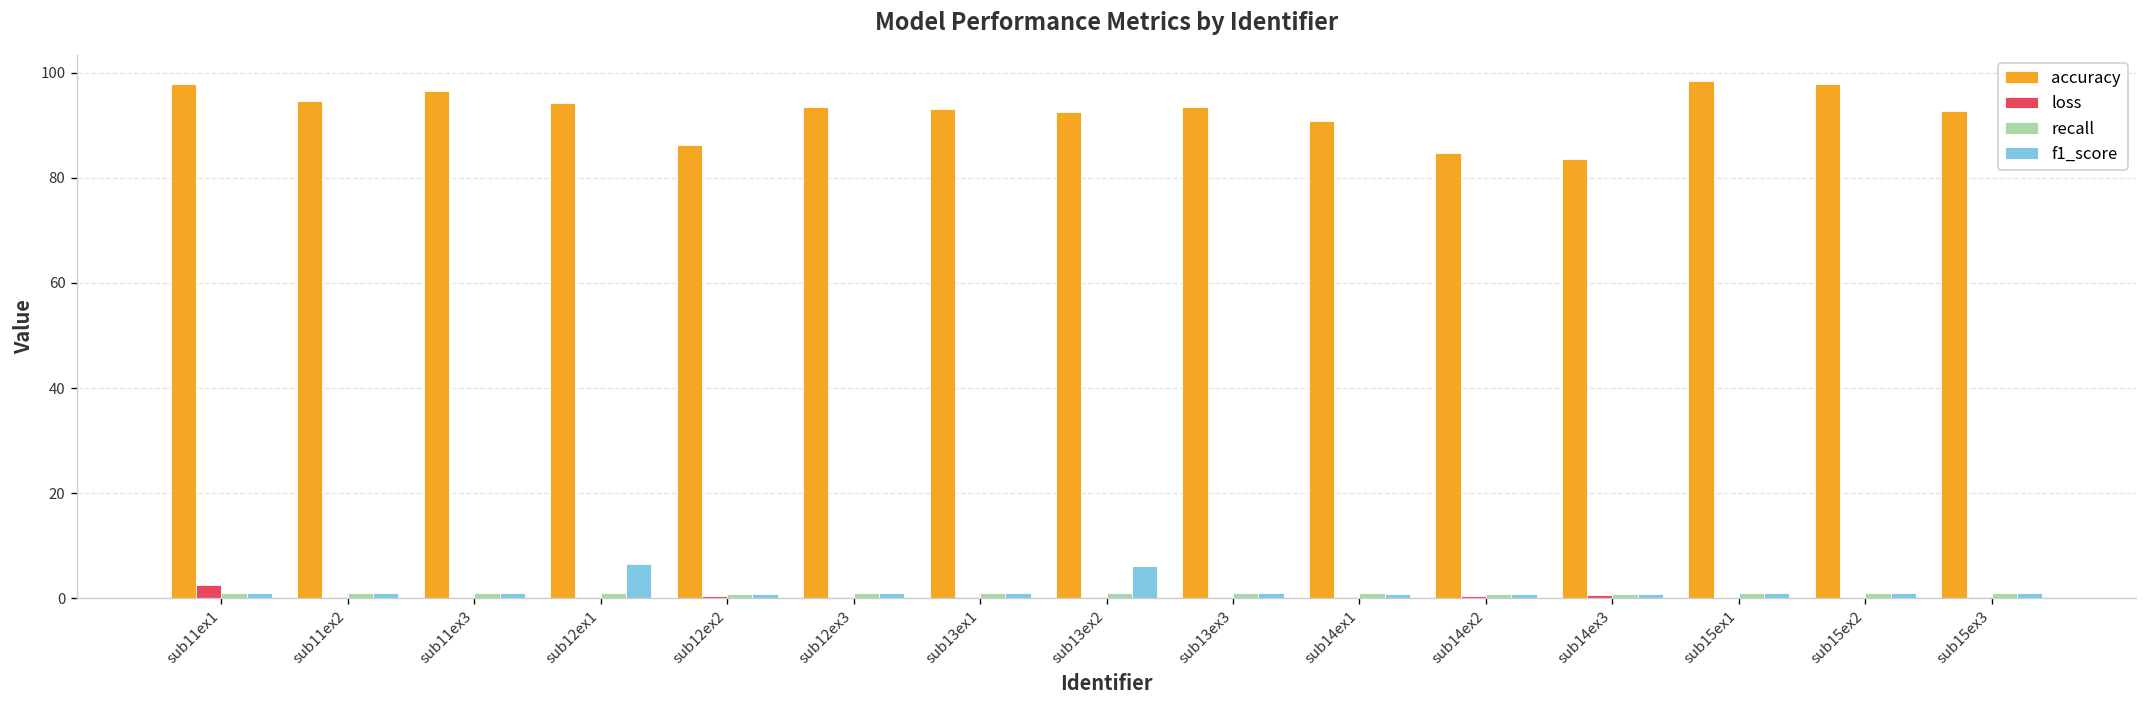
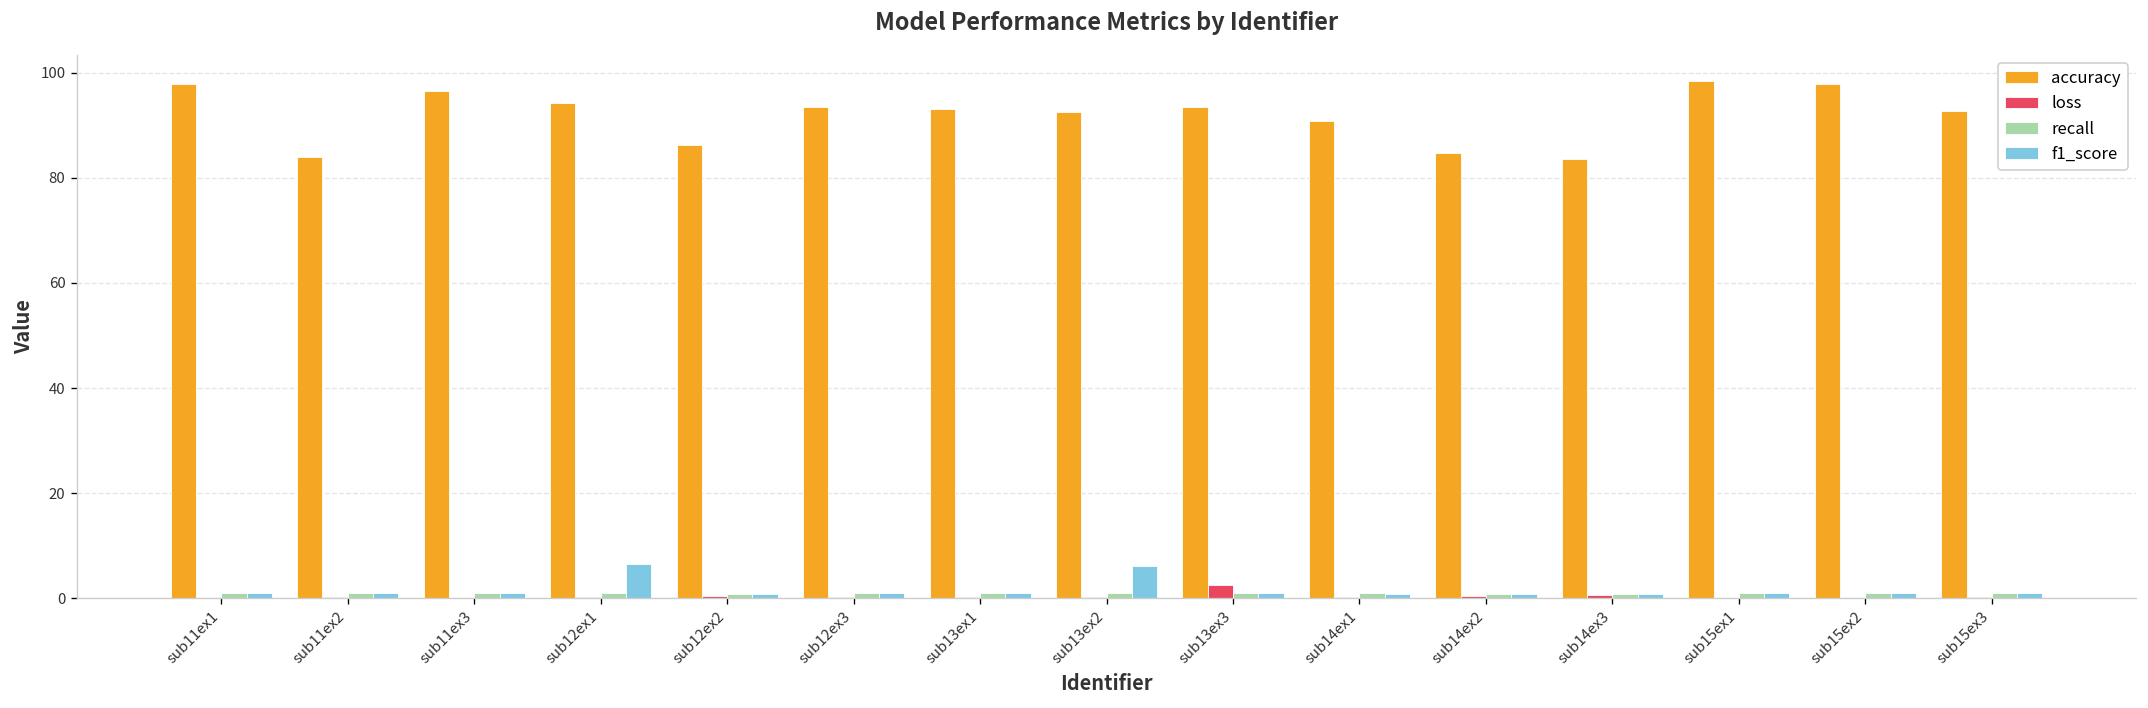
loss, sub11ex1: 2 -> 0
accuracy, sub11ex2: 95 -> 84
loss, sub13ex3: 0 -> 2
